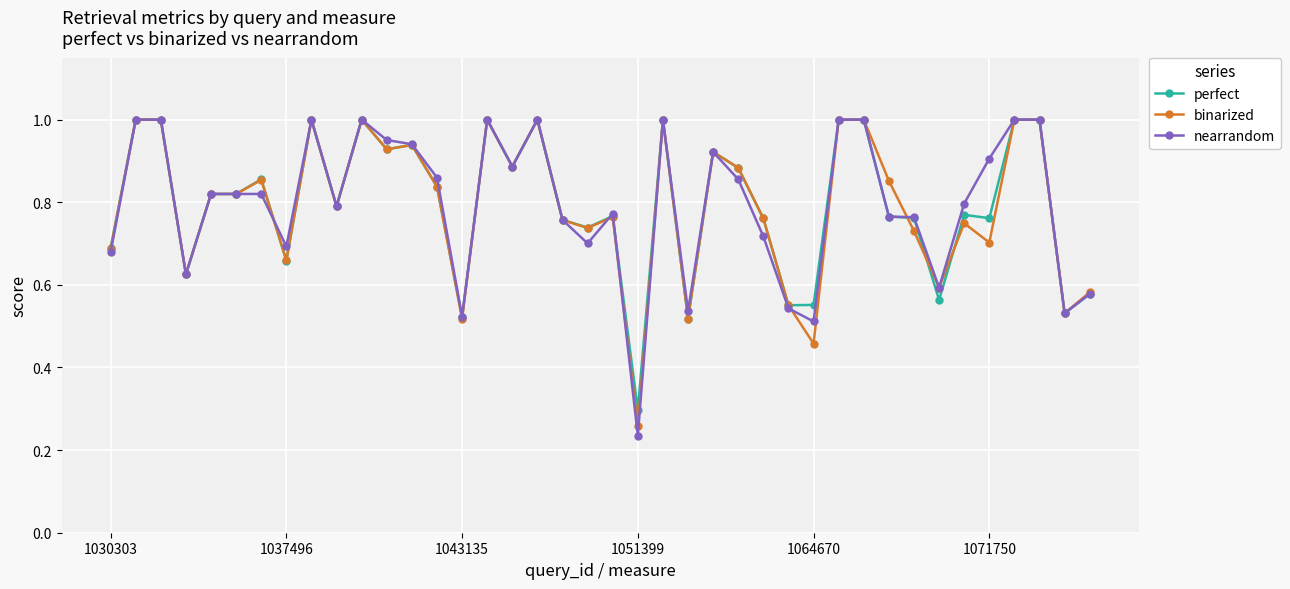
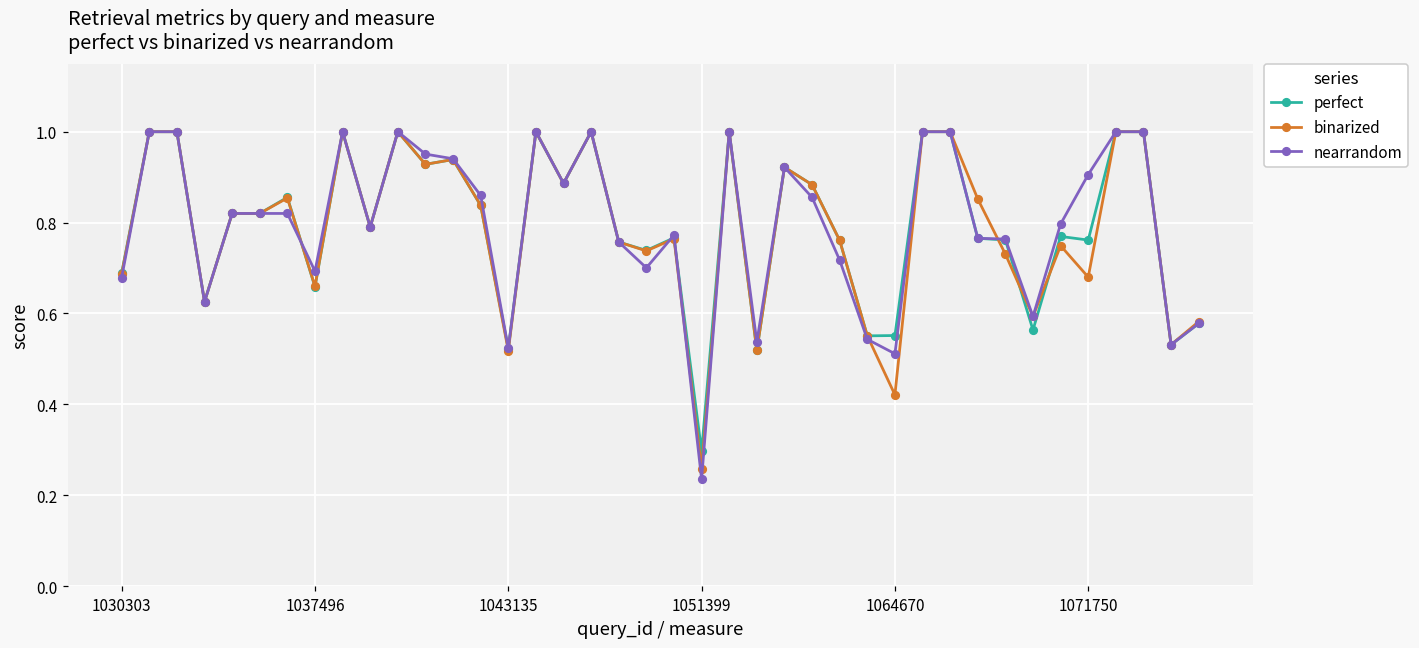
binarized, 1064670: 0.46 -> 0.42
binarized, 1071750: 0.70 -> 0.68
